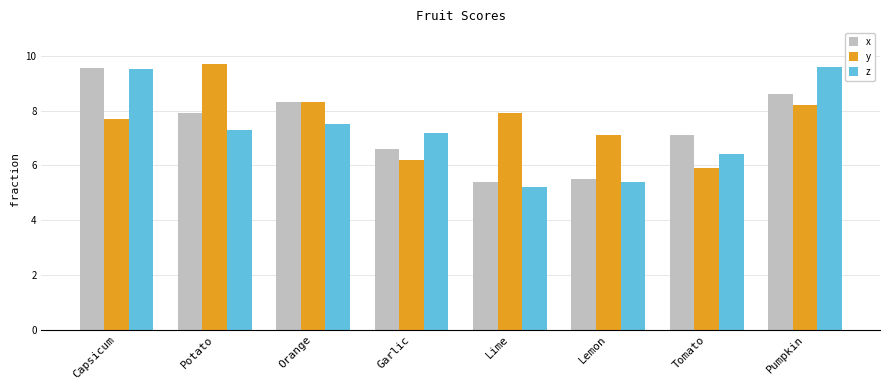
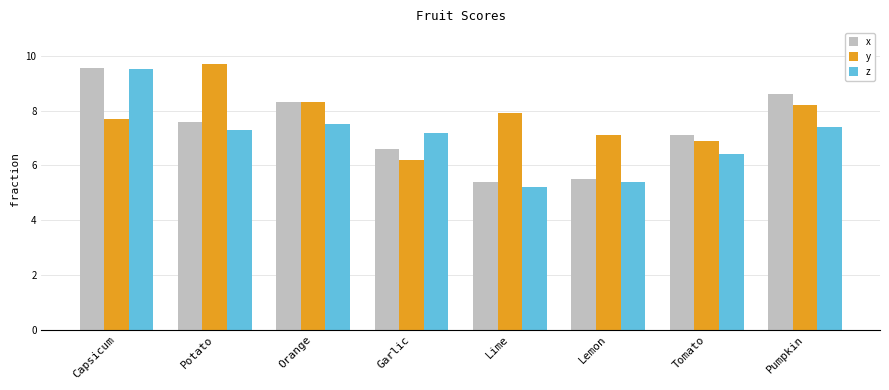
x, Potato: 7.9 -> 7.6
y, Tomato: 5.9 -> 6.9
z, Pumpkin: 9.6 -> 7.4
